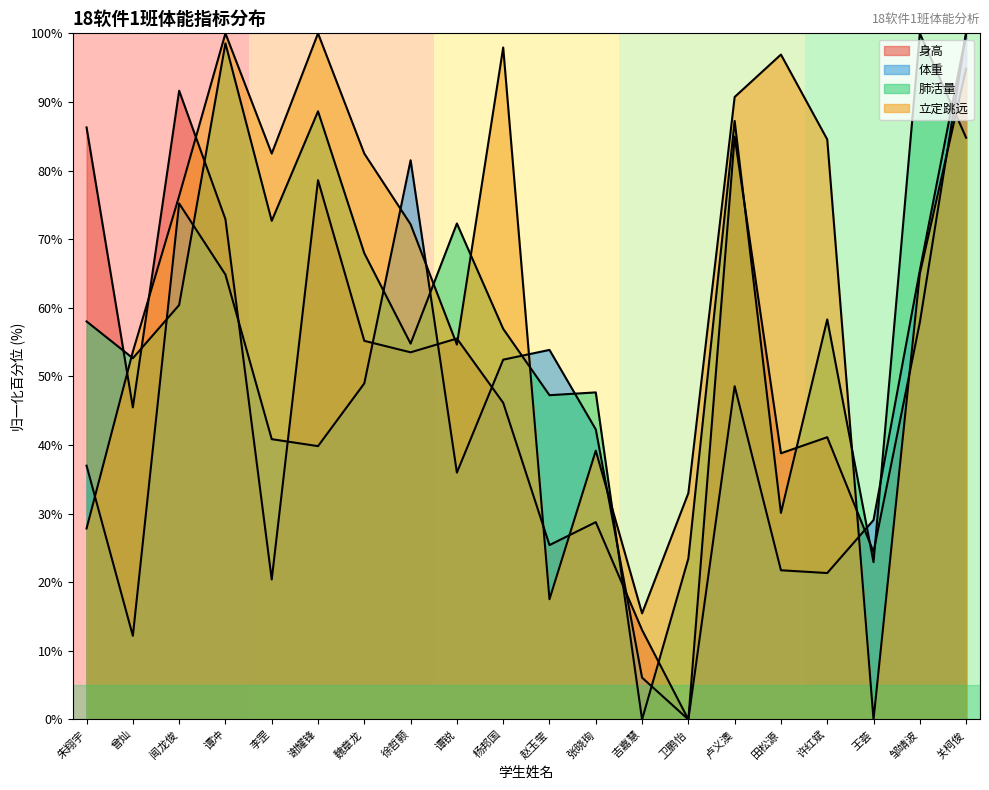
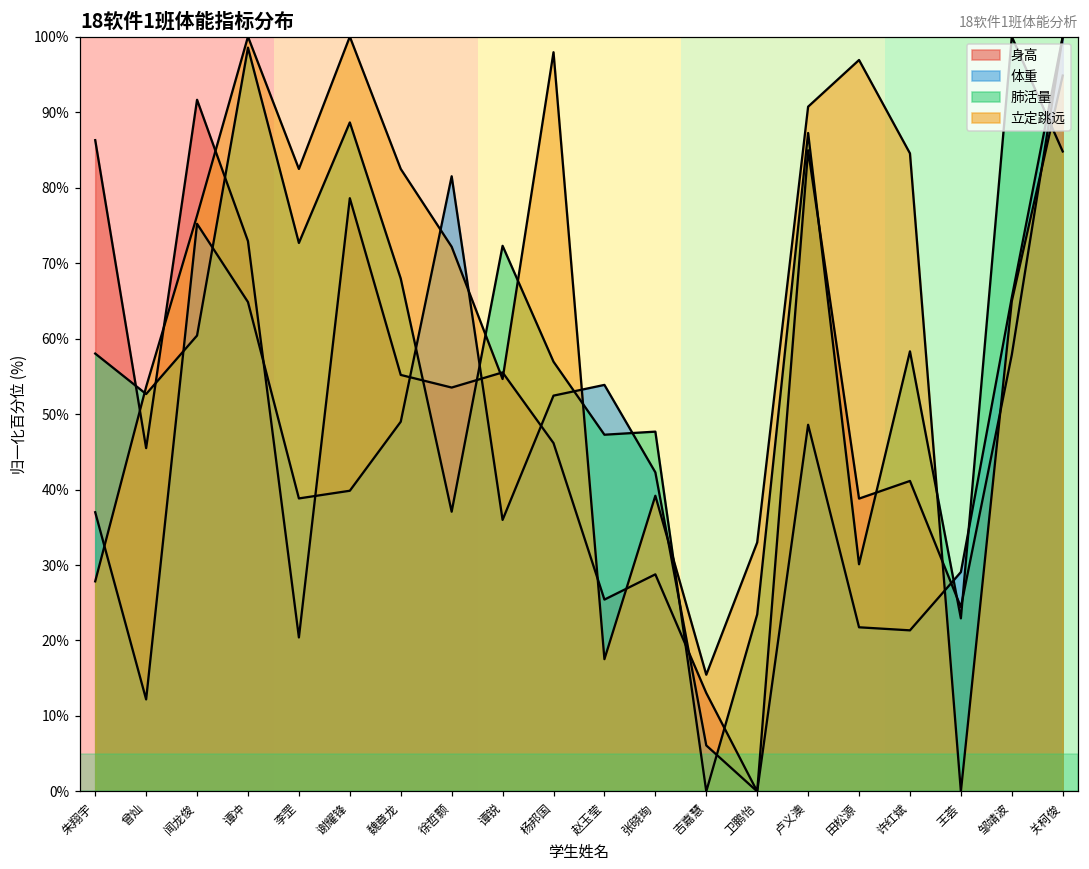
体重, 李罡: 41% -> 39%
肺活量, 徐哲颢: 55% -> 37%
